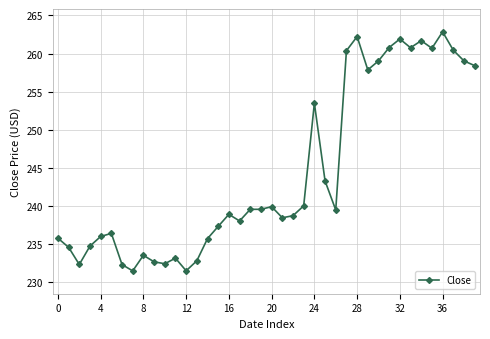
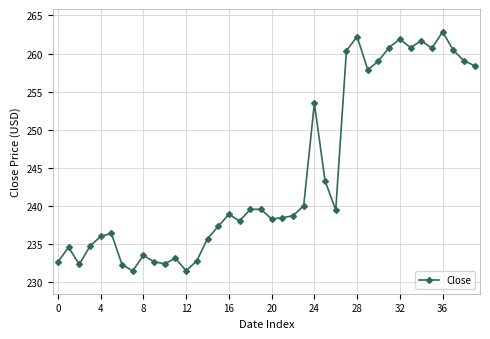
0: 236 -> 233
20: 240 -> 238
